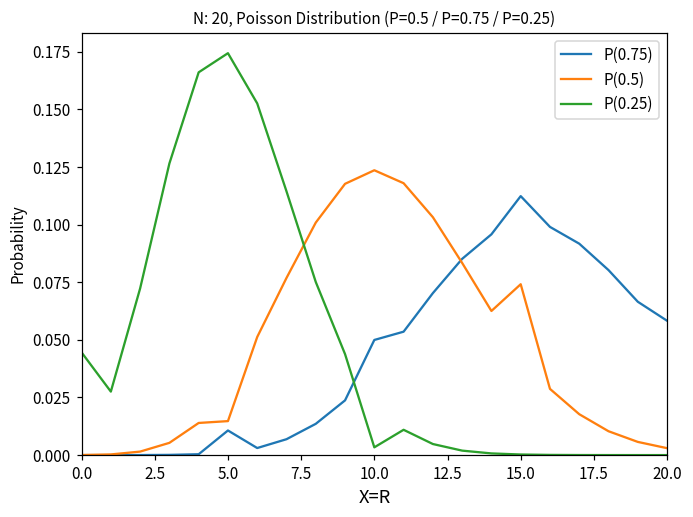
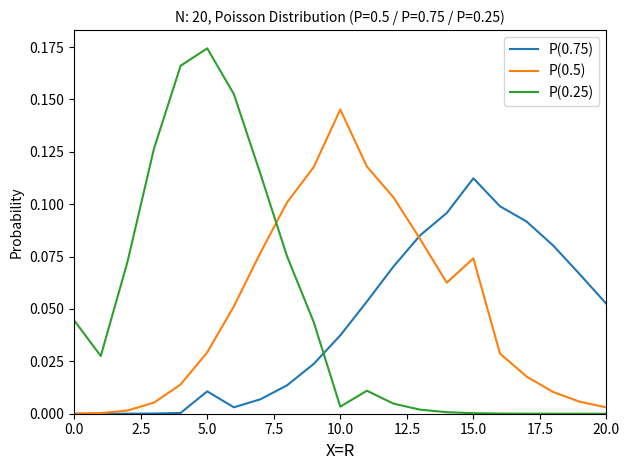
P(0.5), 5.0: 0.015 -> 0.029
P(0.75), 10.0: 0.050 -> 0.037
P(0.5), 10.0: 0.124 -> 0.145
P(0.75), 20.0: 0.058 -> 0.052
